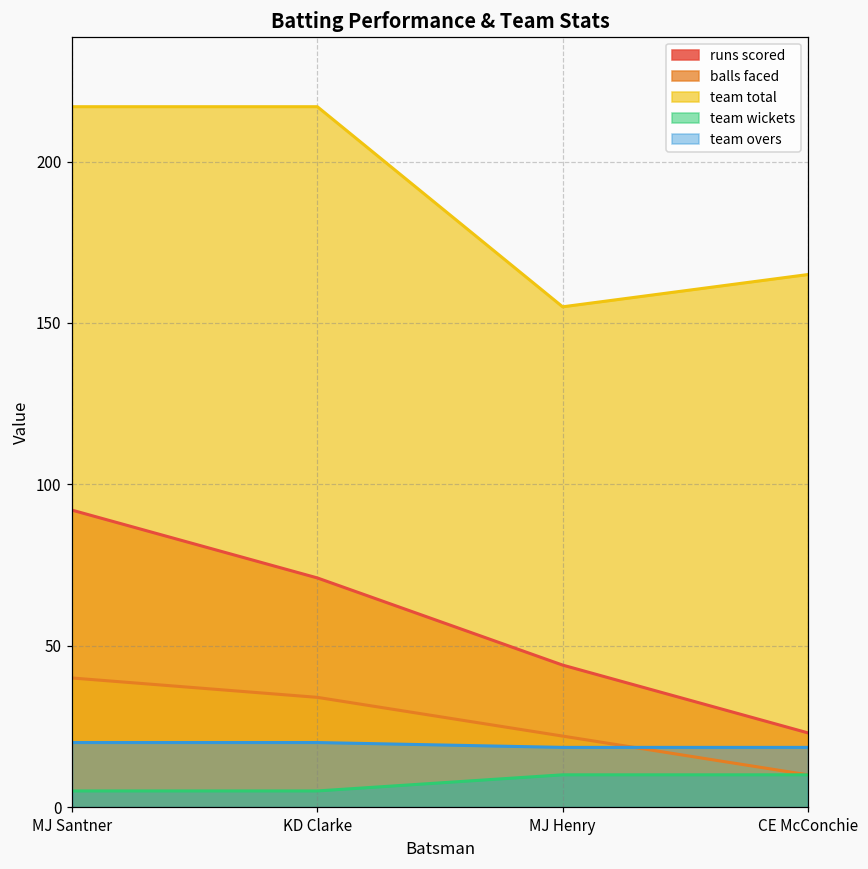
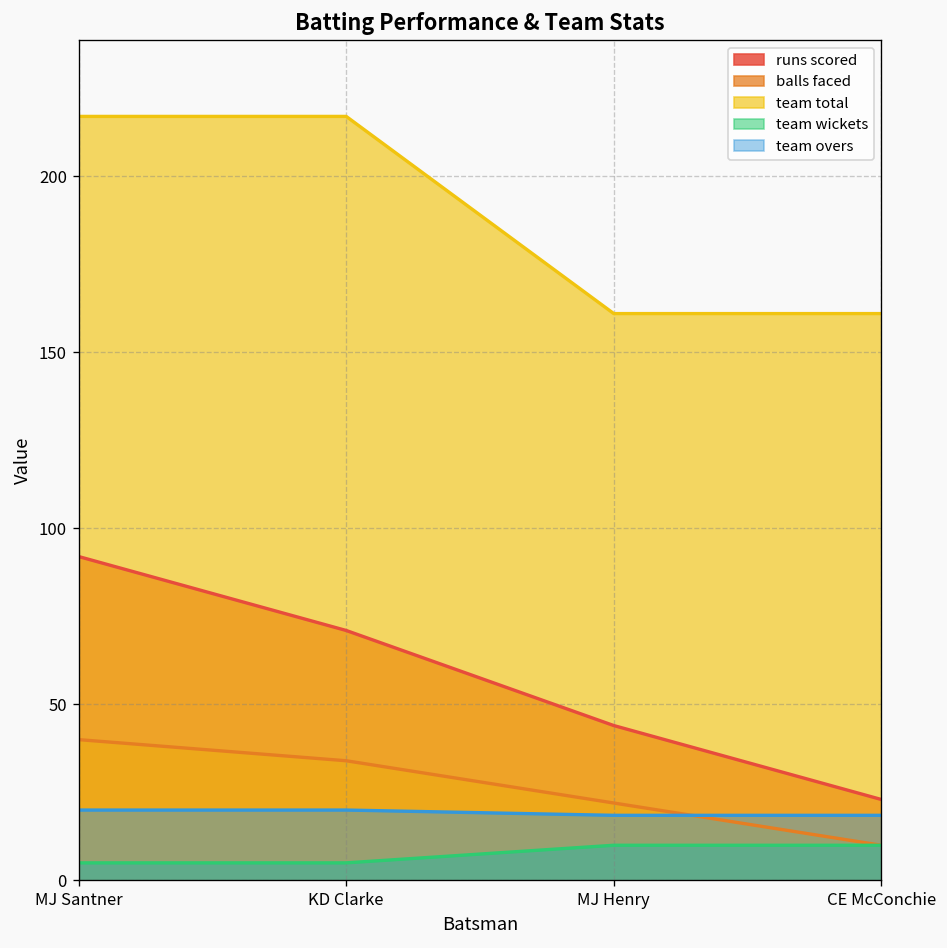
team total, MJ Henry: 155 -> 161
team total, CE McConchie: 165 -> 161
